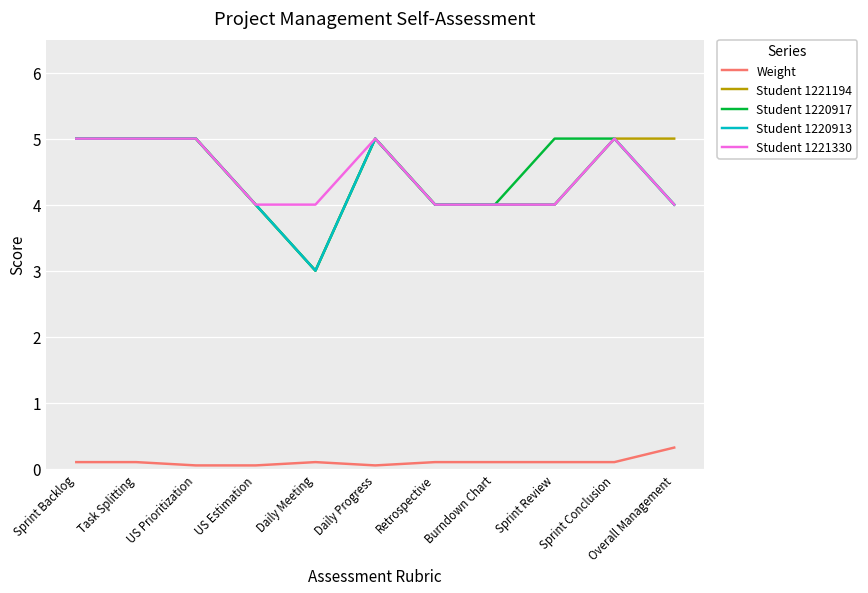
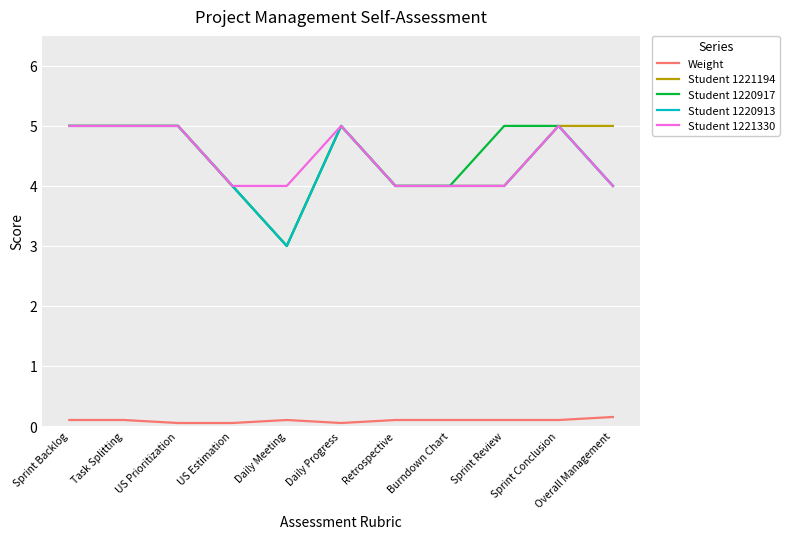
Weight, Overall Management: 0.3 -> 0.2
